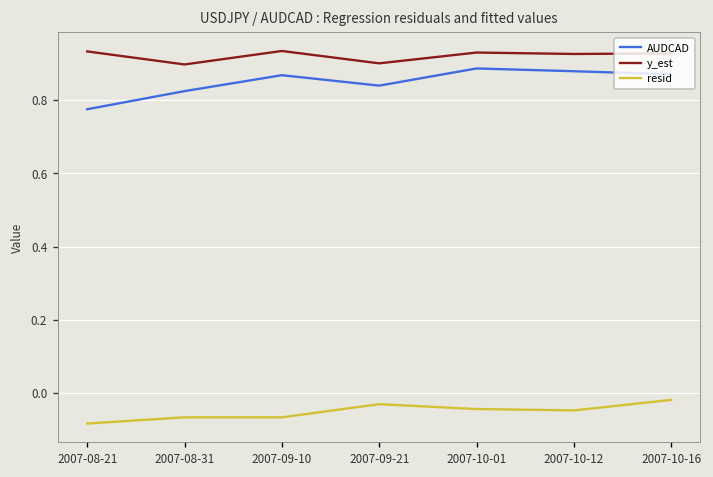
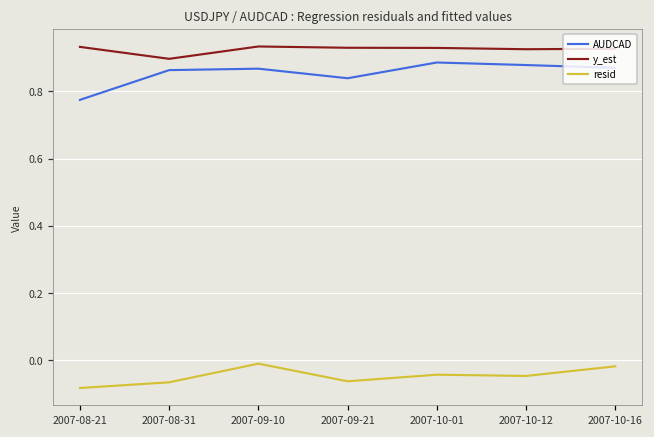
AUDCAD, 2007-08-31: 0.82 -> 0.86
resid, 2007-09-10: -0.07 -> -0.01
y_est, 2007-09-21: 0.90 -> 0.93
resid, 2007-09-21: -0.03 -> -0.06
